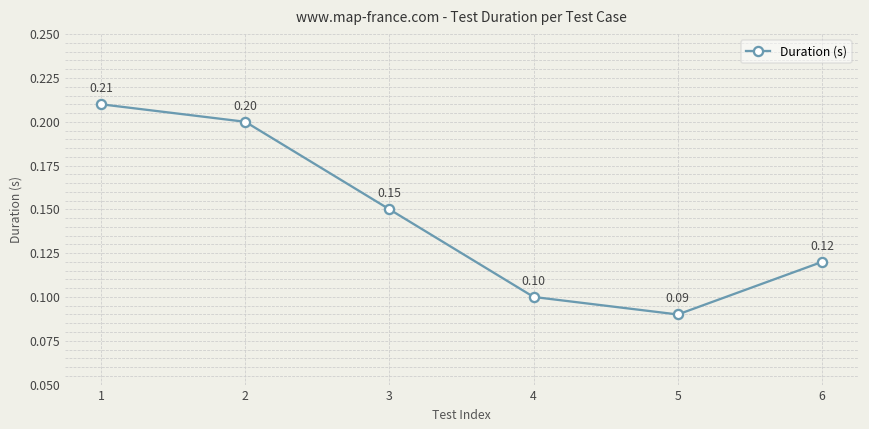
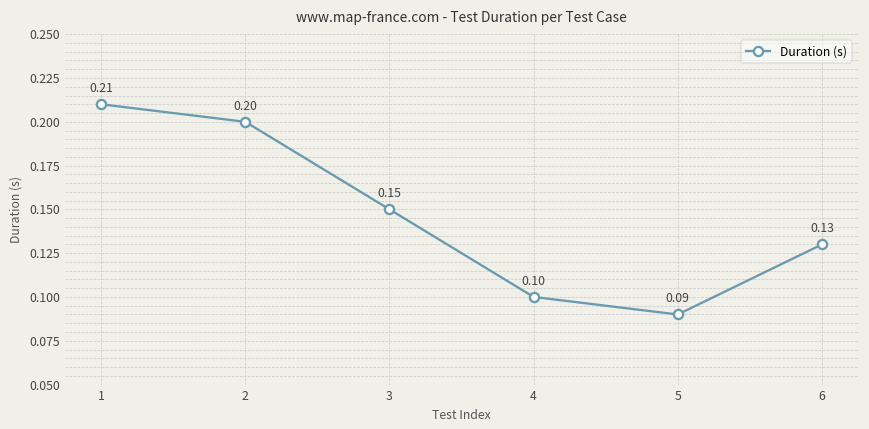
6: 0.12 -> 0.13
